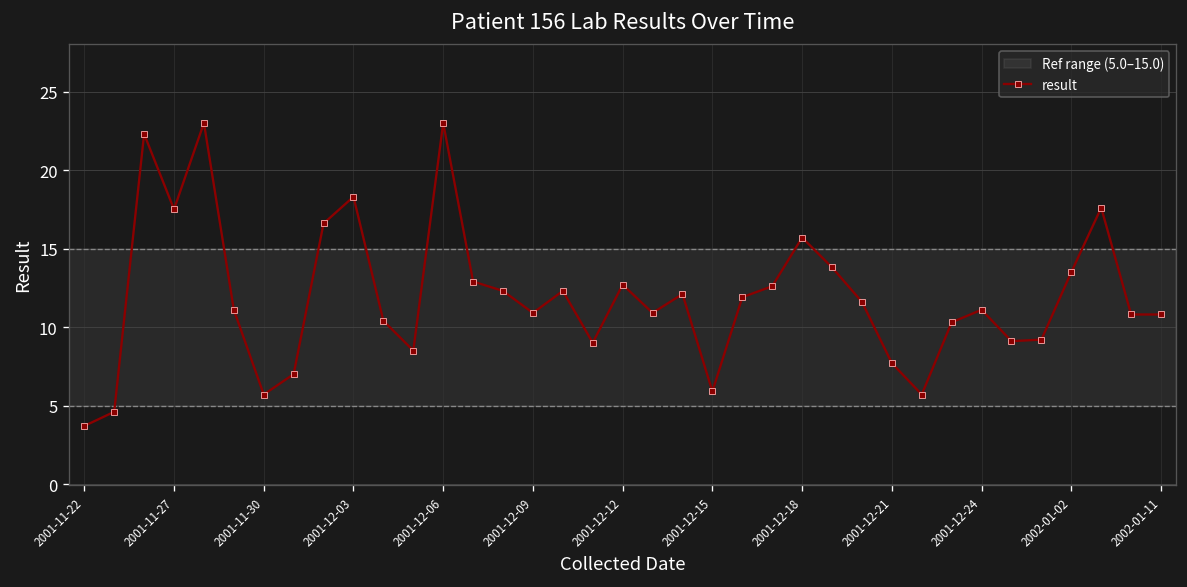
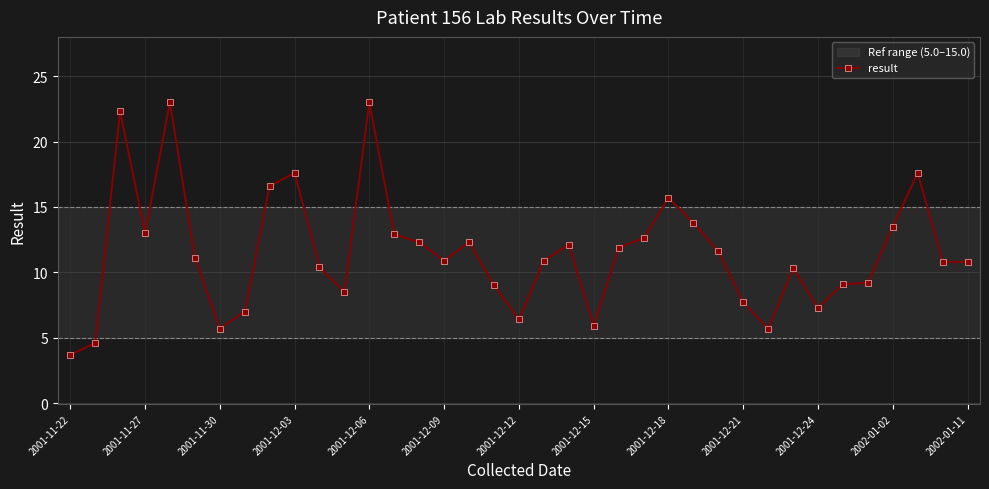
2001-11-27: 17.5 -> 13.0
2001-12-03: 18.3 -> 17.6
2001-12-12: 12.7 -> 6.4
2001-12-24: 11.1 -> 7.3
